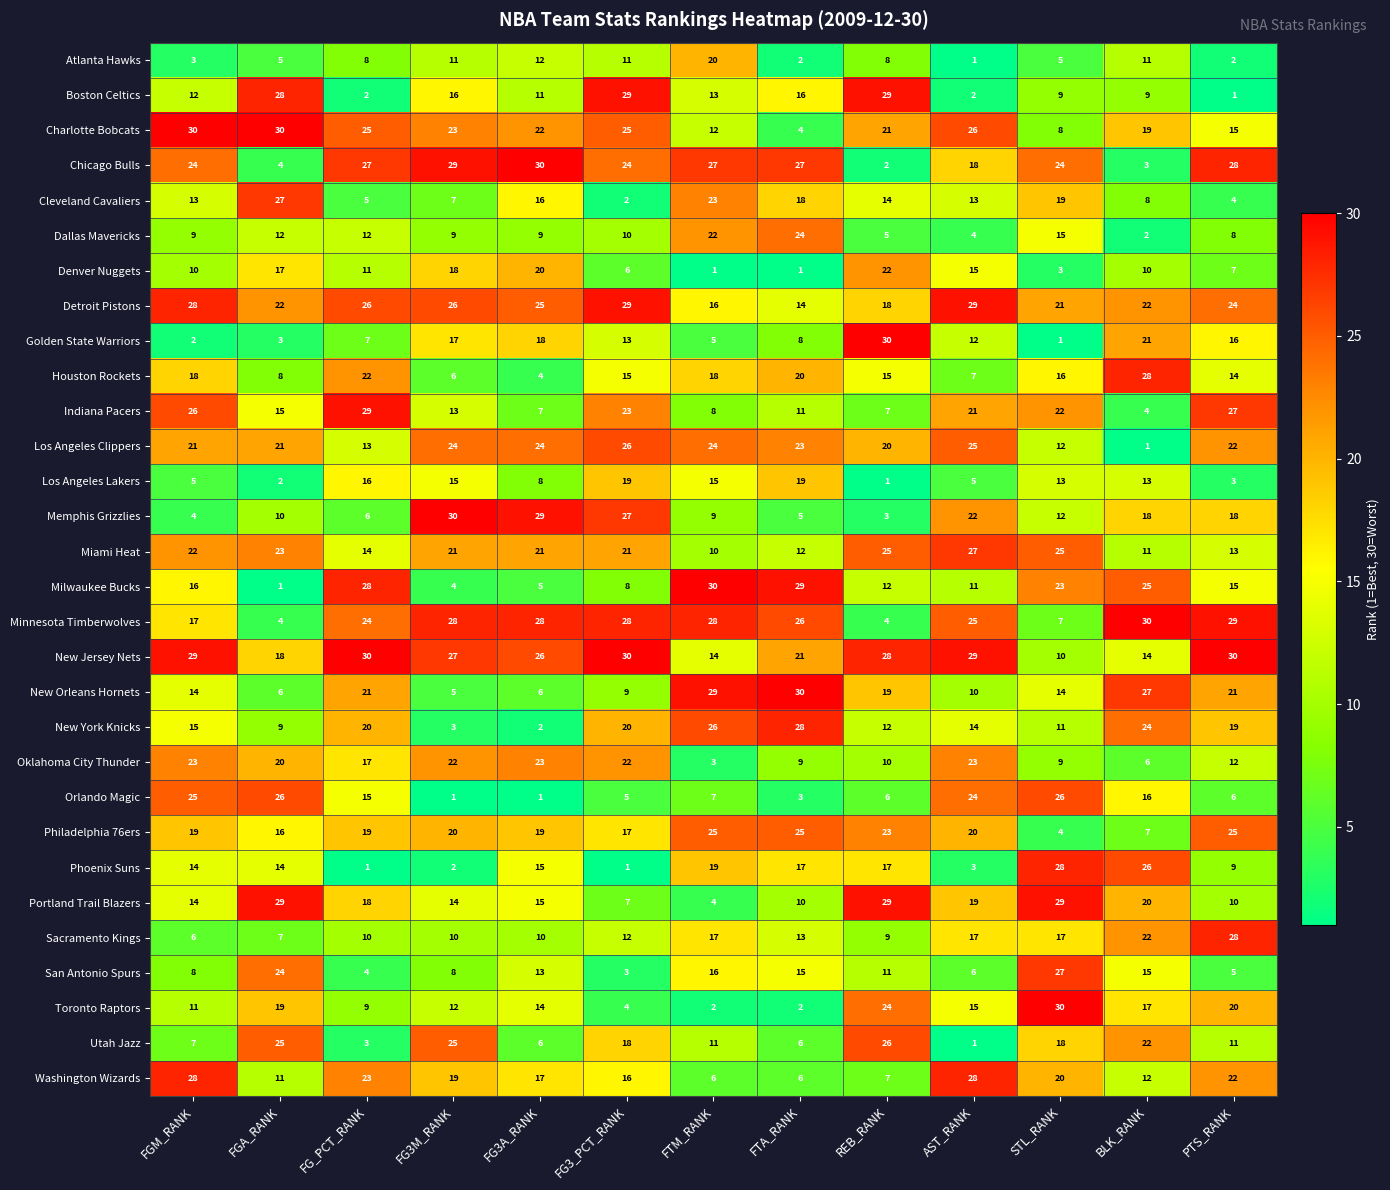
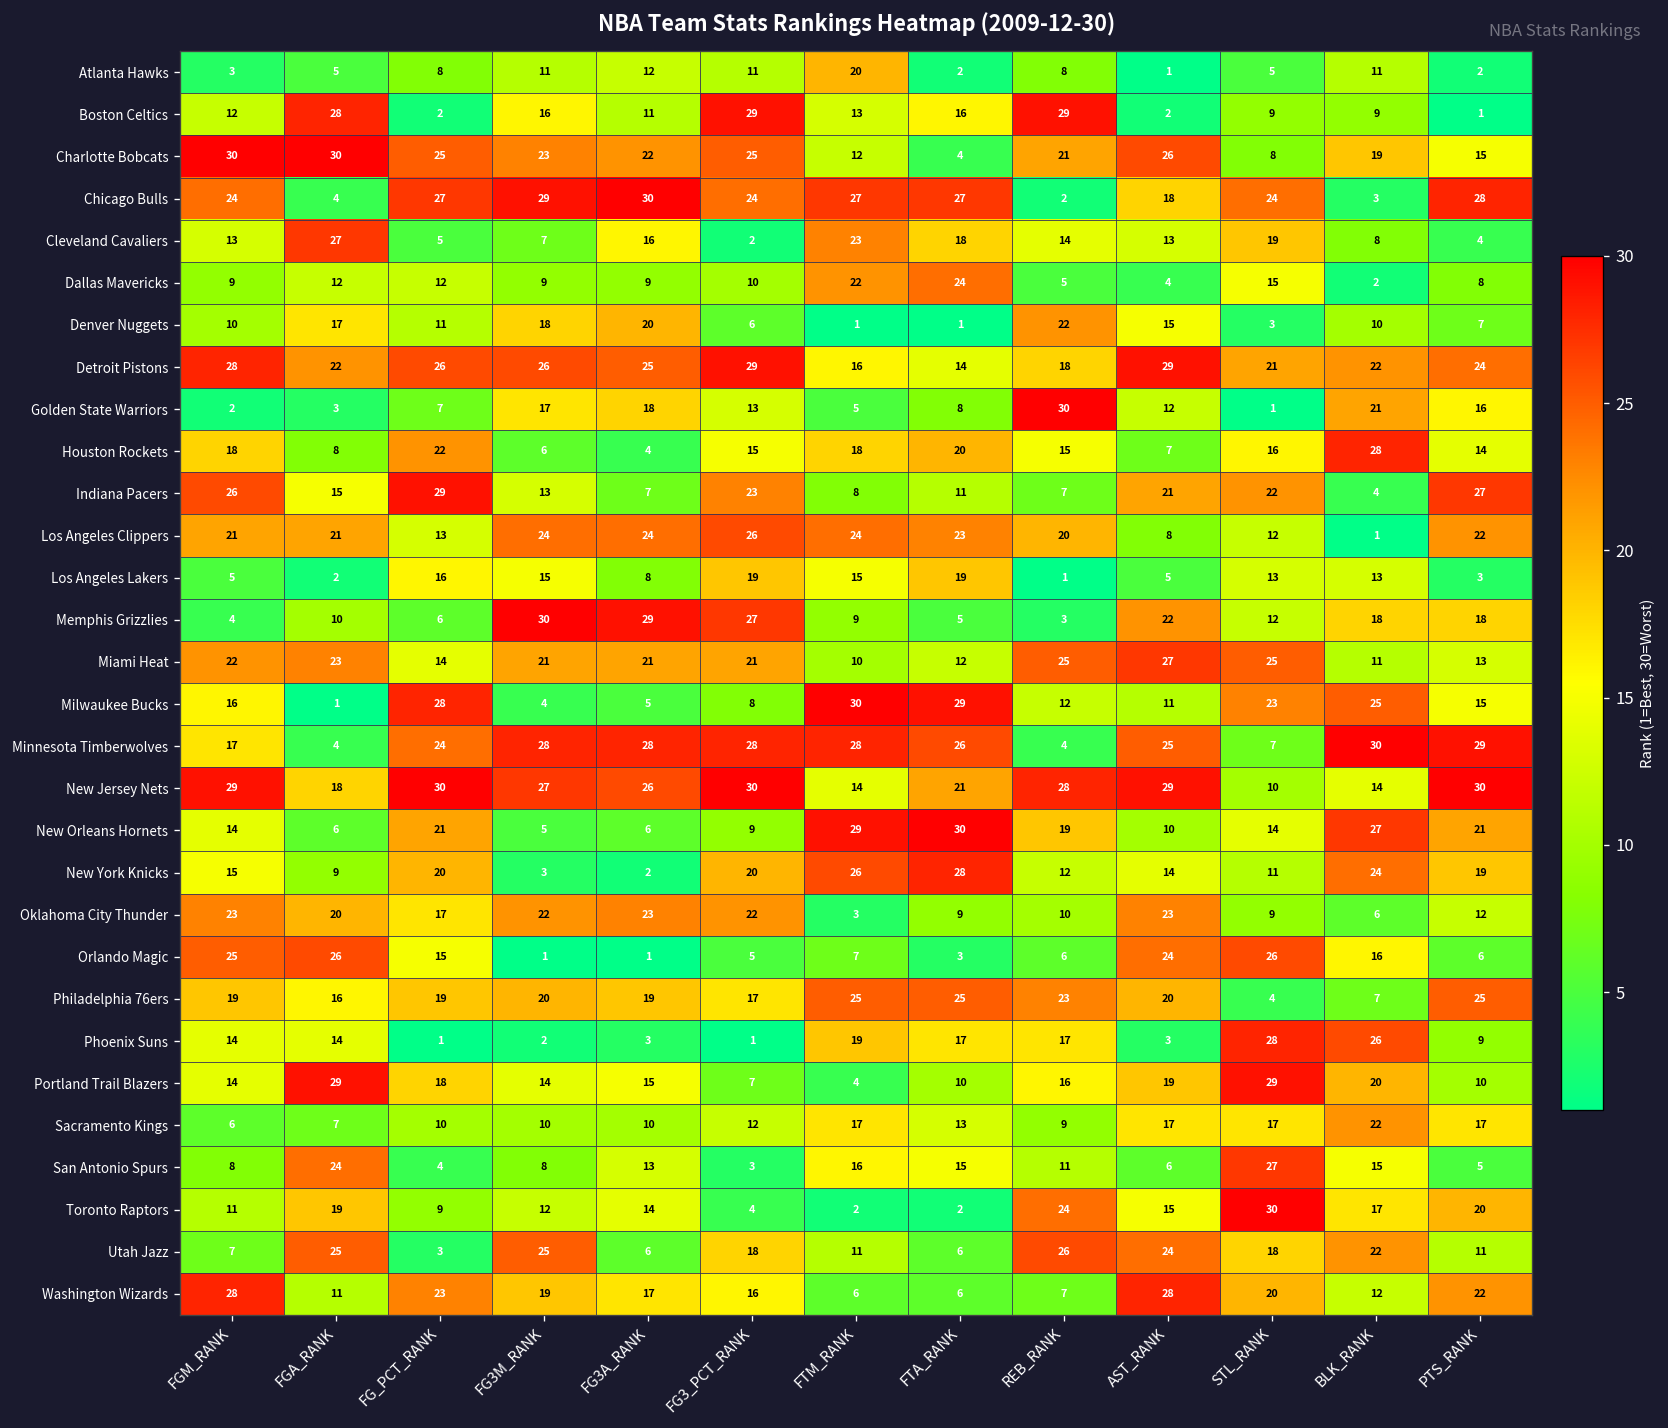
Los Angeles Clippers, AST_RANK: 25 -> 8
Phoenix Suns, FG3A_RANK: 15 -> 3
Portland Trail Blazers, REB_RANK: 29 -> 16
Sacramento Kings, PTS_RANK: 28 -> 17
Utah Jazz, AST_RANK: 1 -> 24
